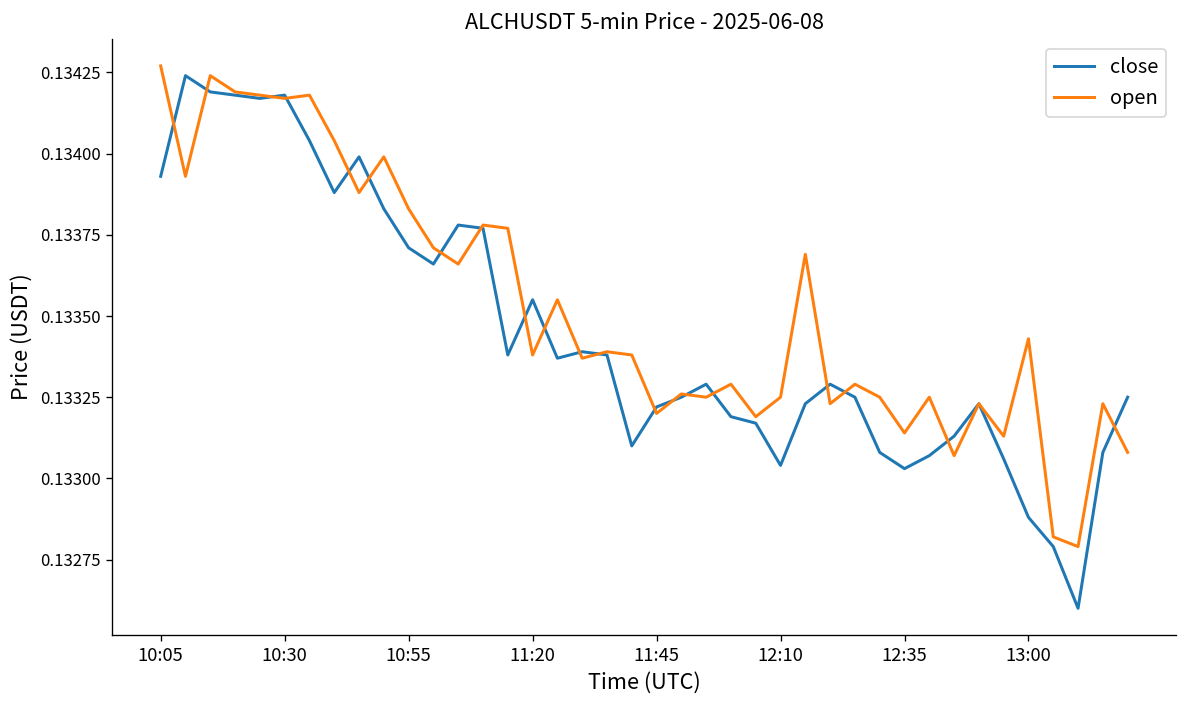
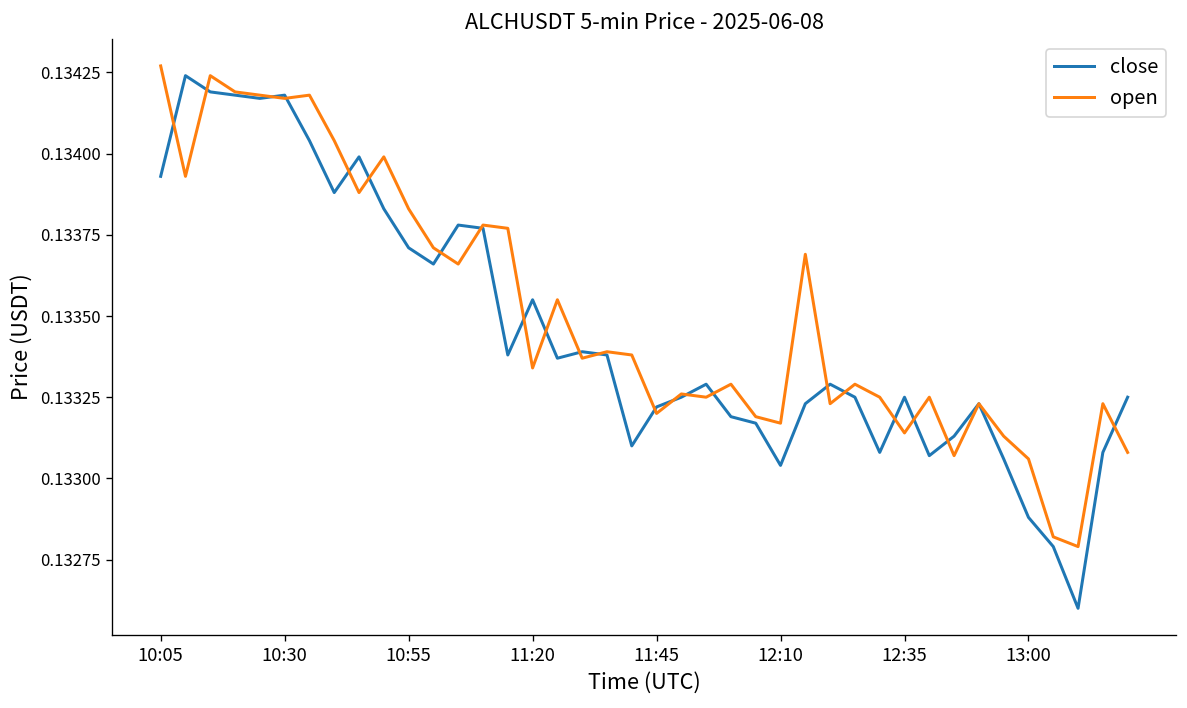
open, 11:20: 0.13338 -> 0.13334
open, 12:10: 0.13325 -> 0.13317
close, 12:35: 0.13303 -> 0.13325
open, 13:00: 0.13343 -> 0.13306
